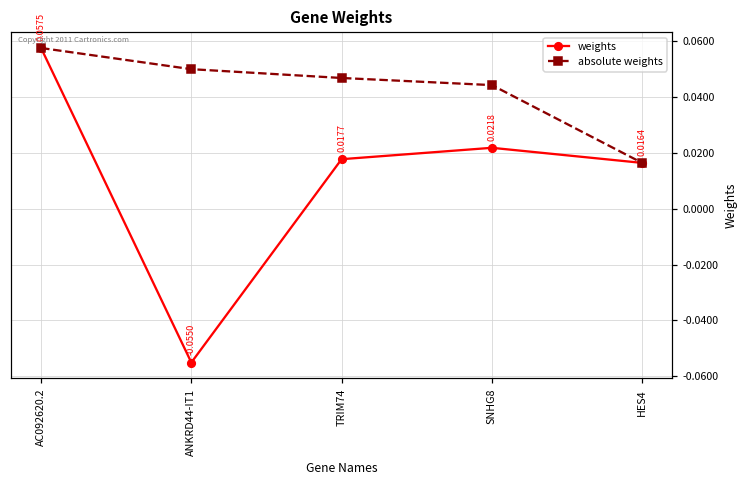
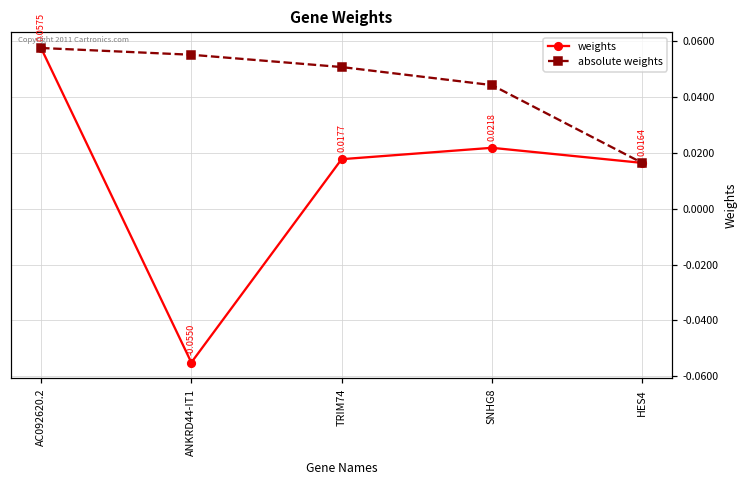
absolute weights, ANKRD44-IT1: 0.050 -> 0.055
absolute weights, TRIM74: 0.047 -> 0.051
